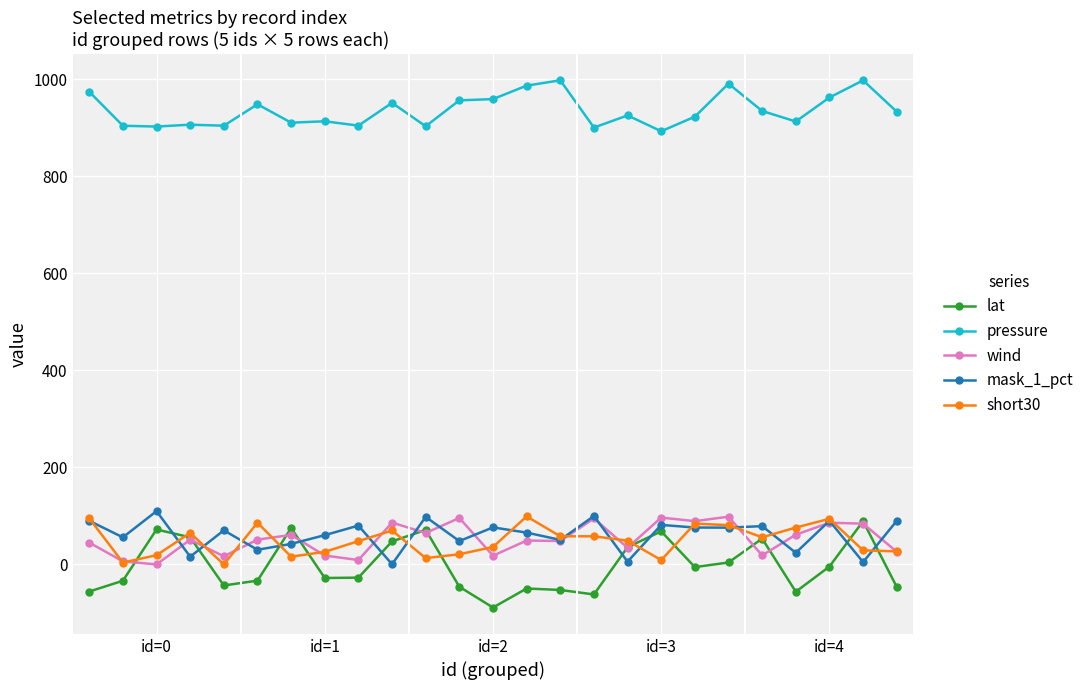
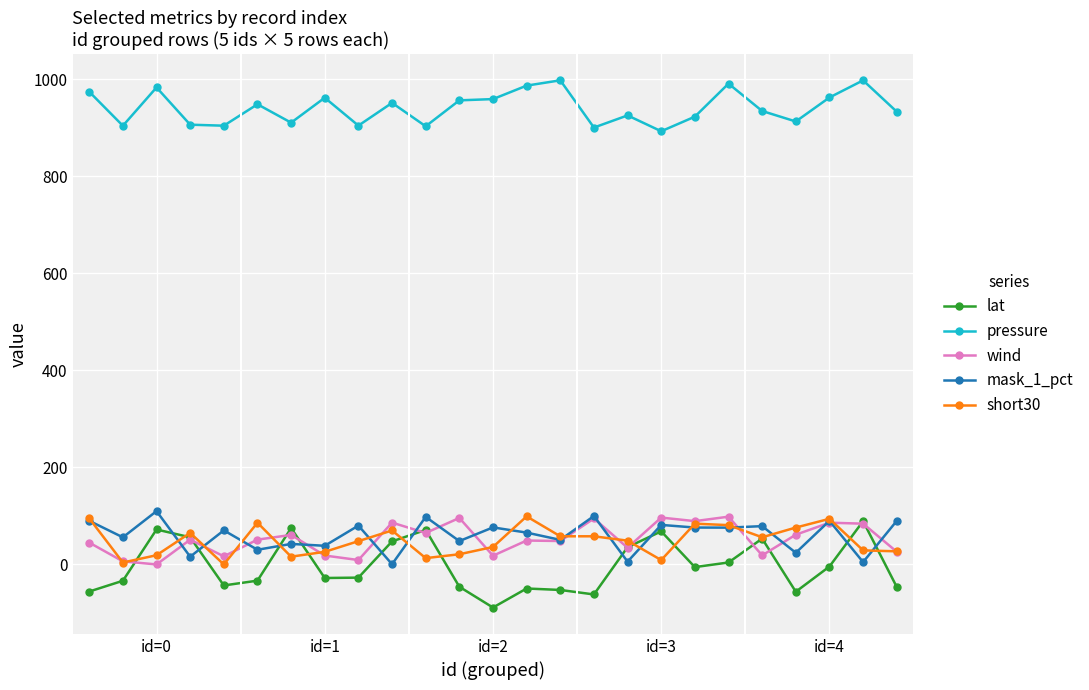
pressure, id=0: 900 -> 980
pressure, id=1: 910 -> 960
mask_1_pct, id=1: 60 -> 40
